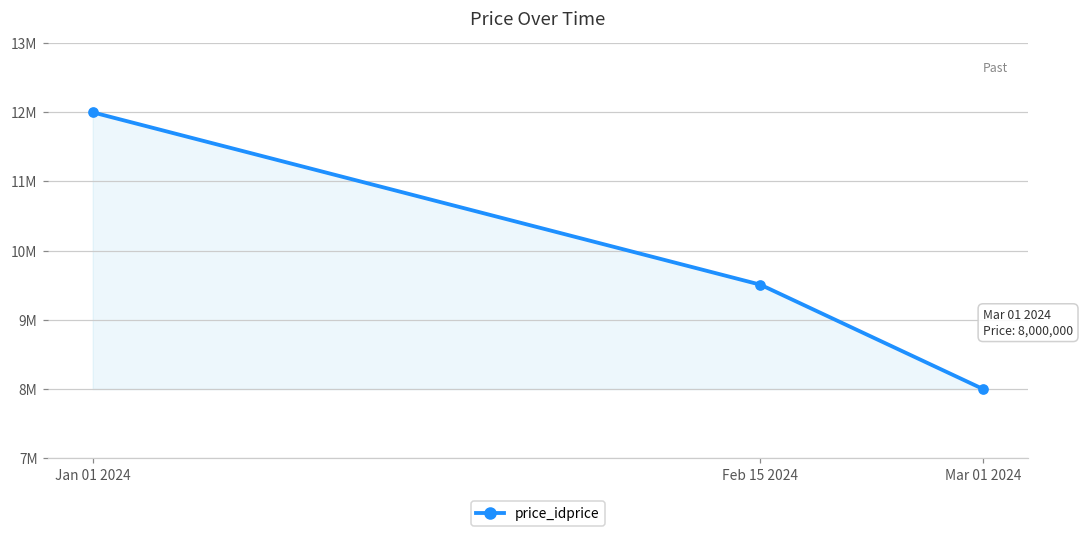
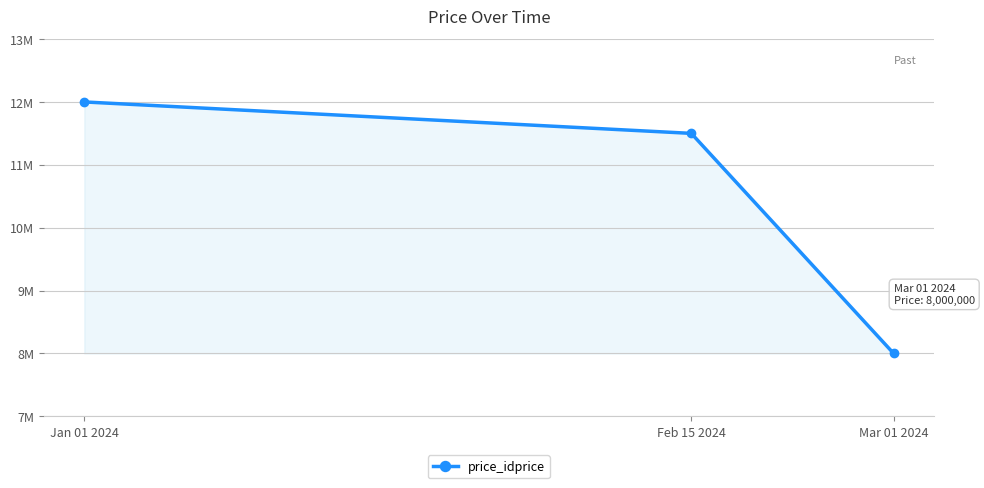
Feb 15 2024: 9500000 -> 11500000
